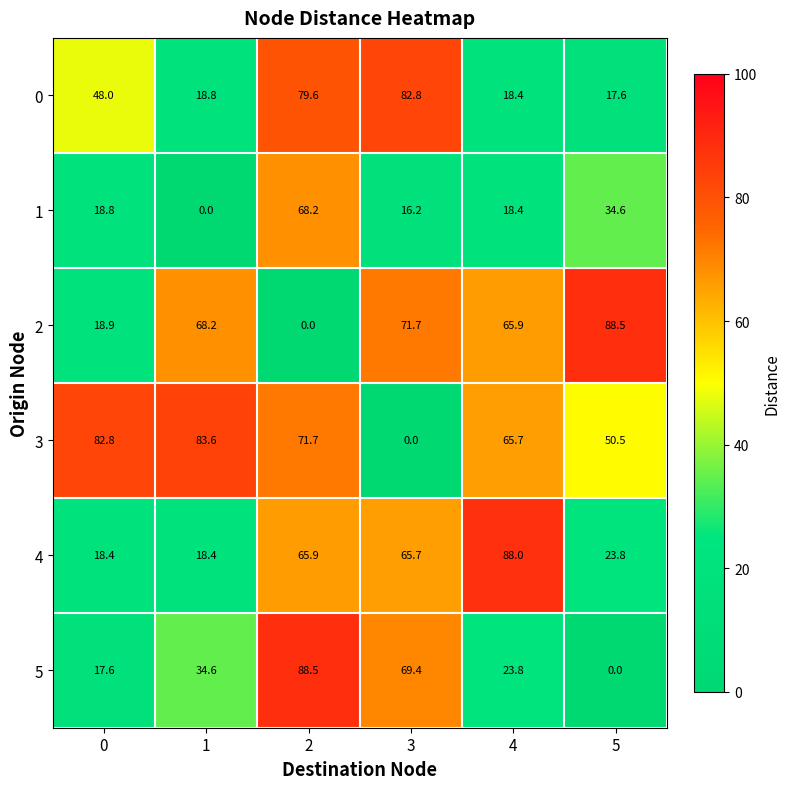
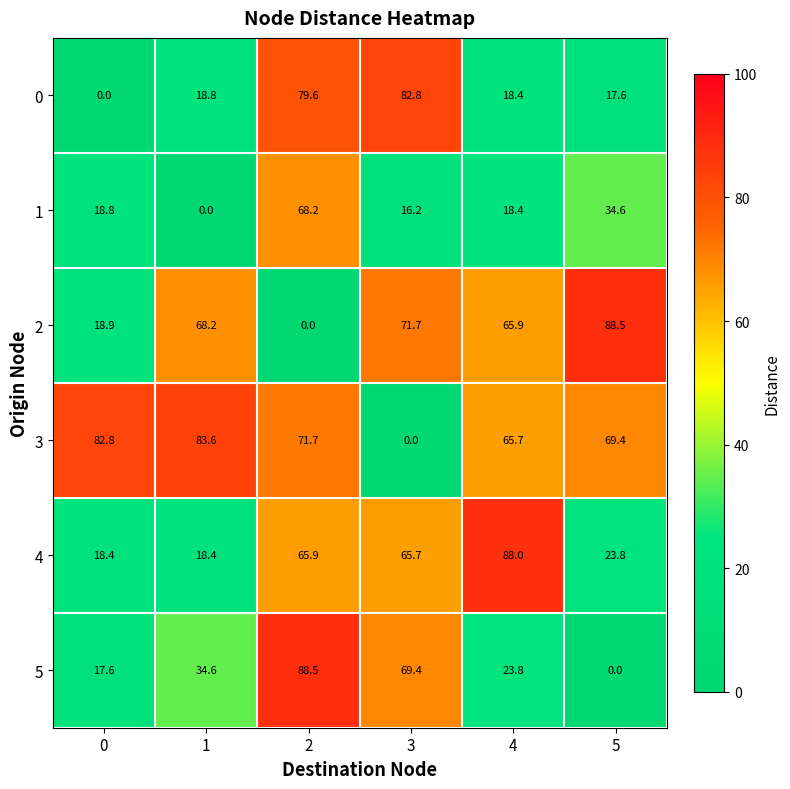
0, 0: 48.0 -> 0.0
3, 5: 50.5 -> 69.4
